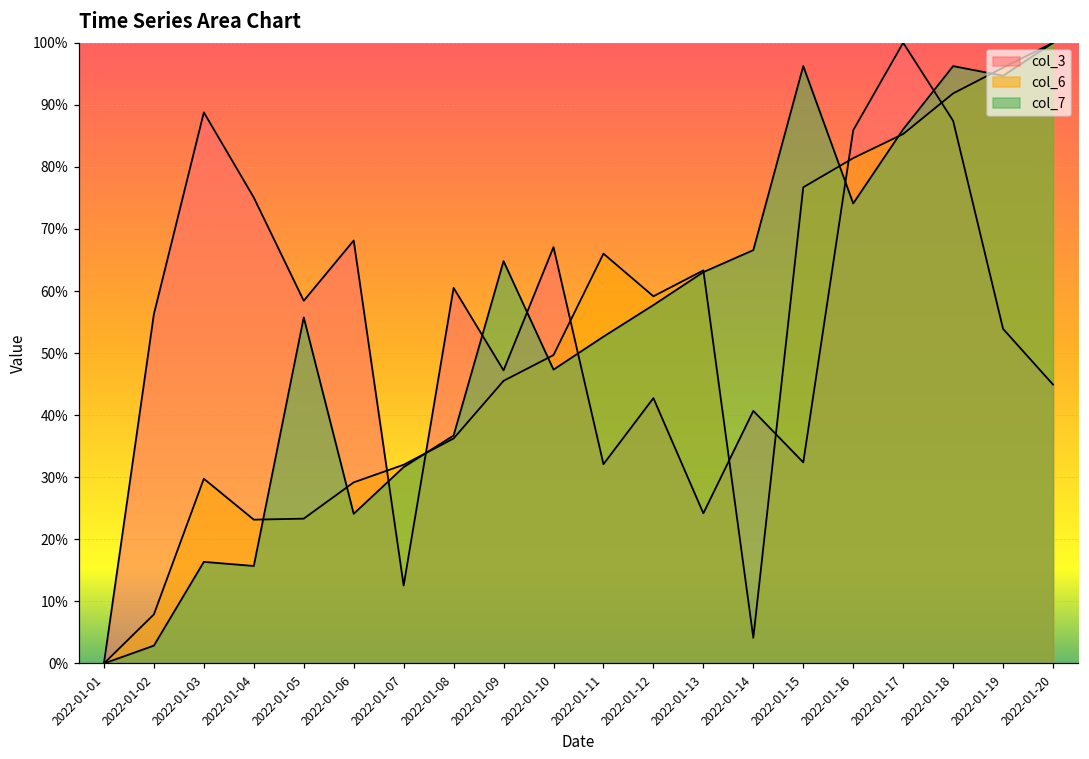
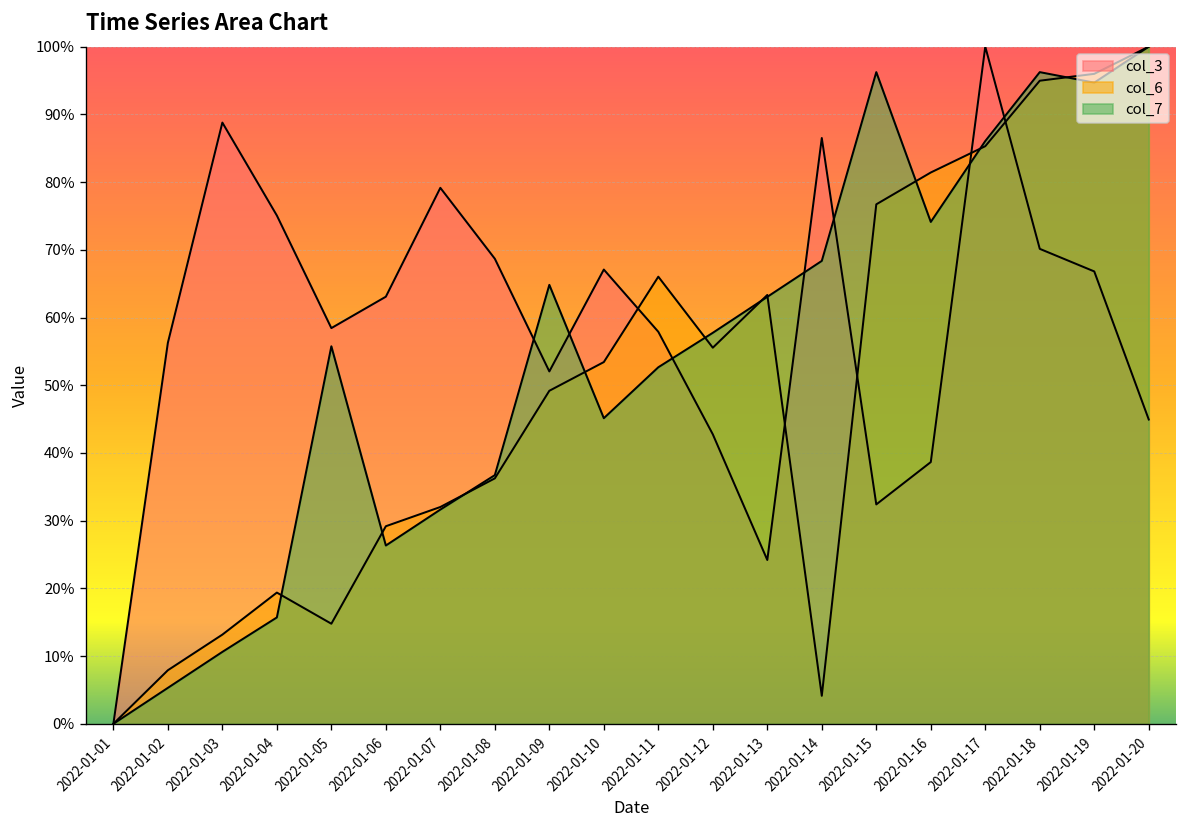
col_7, 2022-01-02: 3% -> 5%
col_6, 2022-01-03: 30% -> 13%
col_7, 2022-01-03: 16% -> 11%
col_6, 2022-01-04: 23% -> 19%
col_6, 2022-01-05: 23% -> 15%
col_3, 2022-01-06: 68% -> 63%
col_7, 2022-01-06: 24% -> 26%
col_3, 2022-01-07: 13% -> 79%
col_3, 2022-01-08: 61% -> 69%
col_3, 2022-01-09: 47% -> 52%
col_6, 2022-01-09: 46% -> 49%
col_6, 2022-01-10: 50% -> 53%
col_7, 2022-01-10: 47% -> 45%
col_3, 2022-01-11: 32% -> 58%
col_6, 2022-01-12: 59% -> 56%
col_3, 2022-01-14: 41% -> 87%
col_7, 2022-01-14: 67% -> 68%
col_3, 2022-01-16: 86% -> 39%
col_3, 2022-01-18: 87% -> 70%
col_6, 2022-01-18: 92% -> 95%
col_3, 2022-01-19: 54% -> 67%
